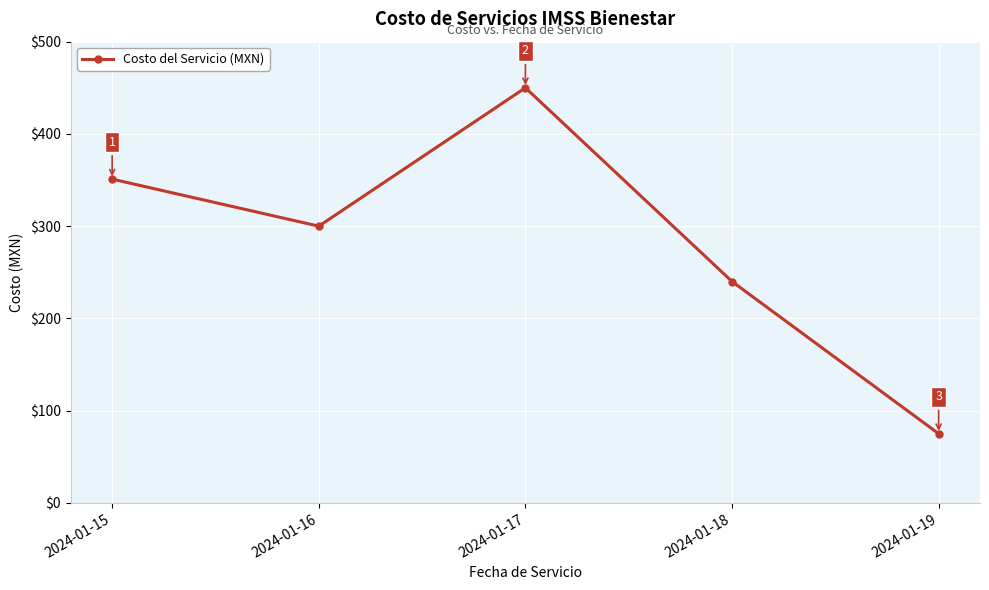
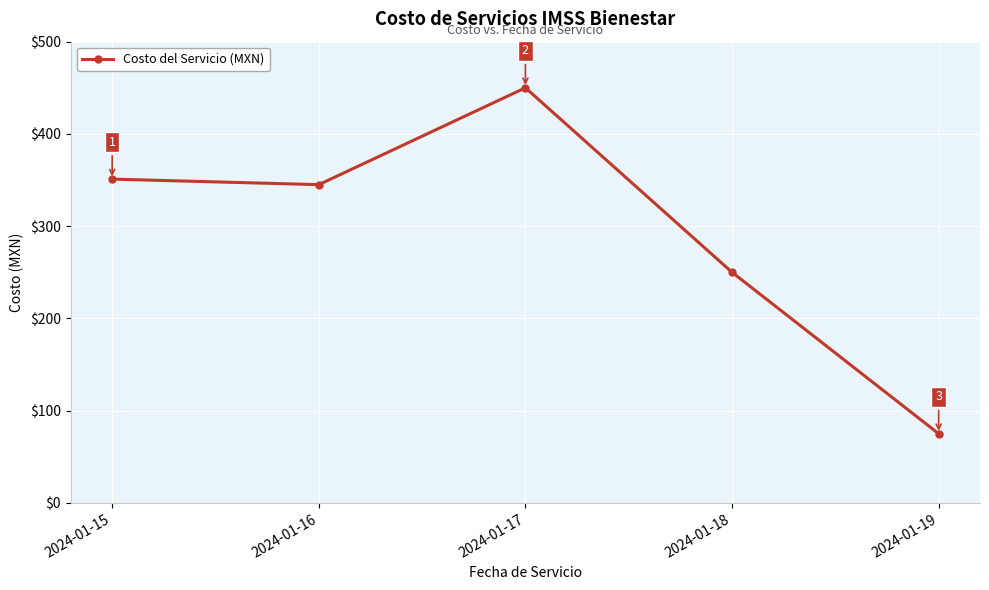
2024-01-16: $300 -> $350
2024-01-18: $240 -> $250
